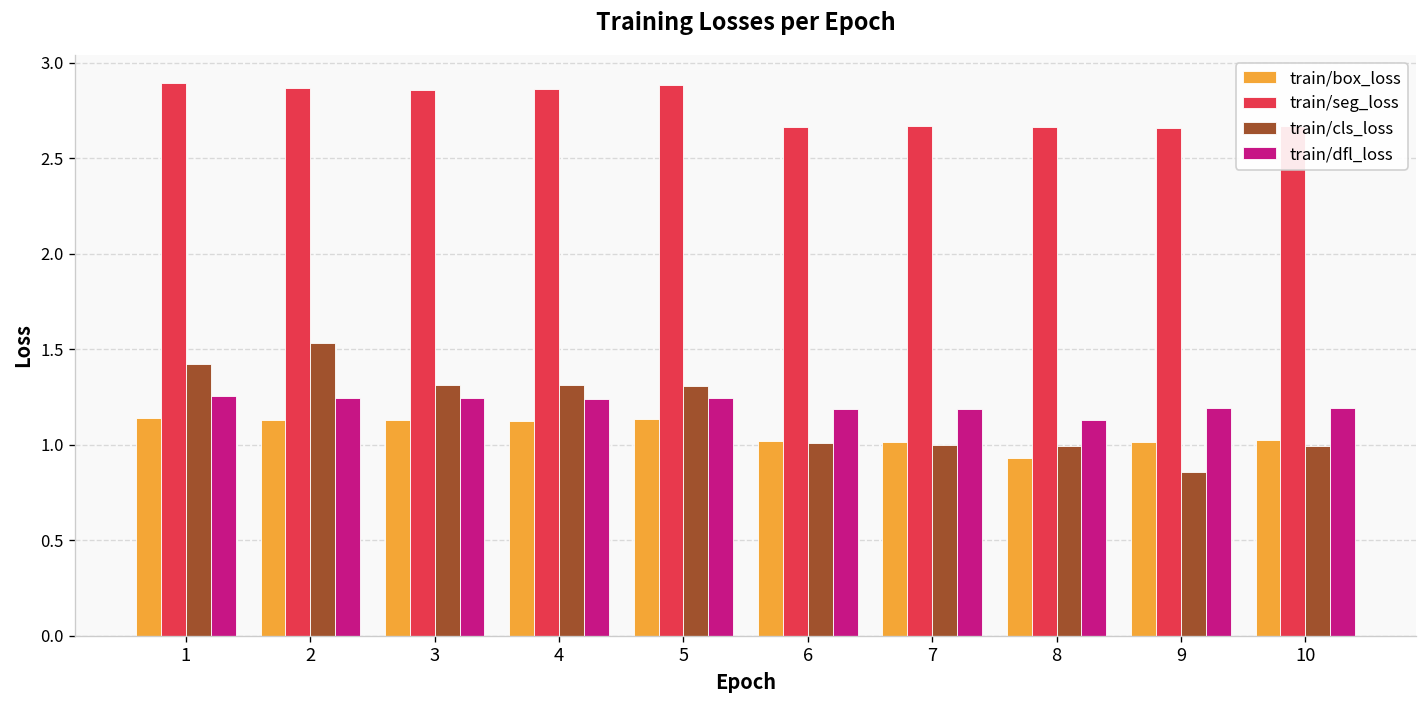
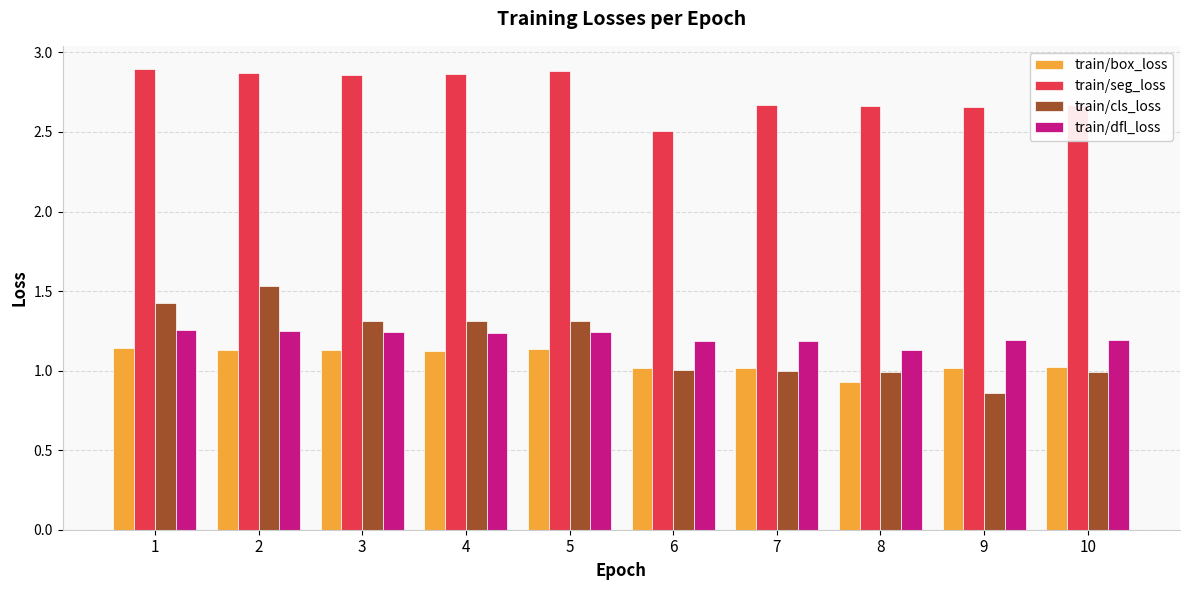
train/seg_loss, 6: 2.66 -> 2.51
